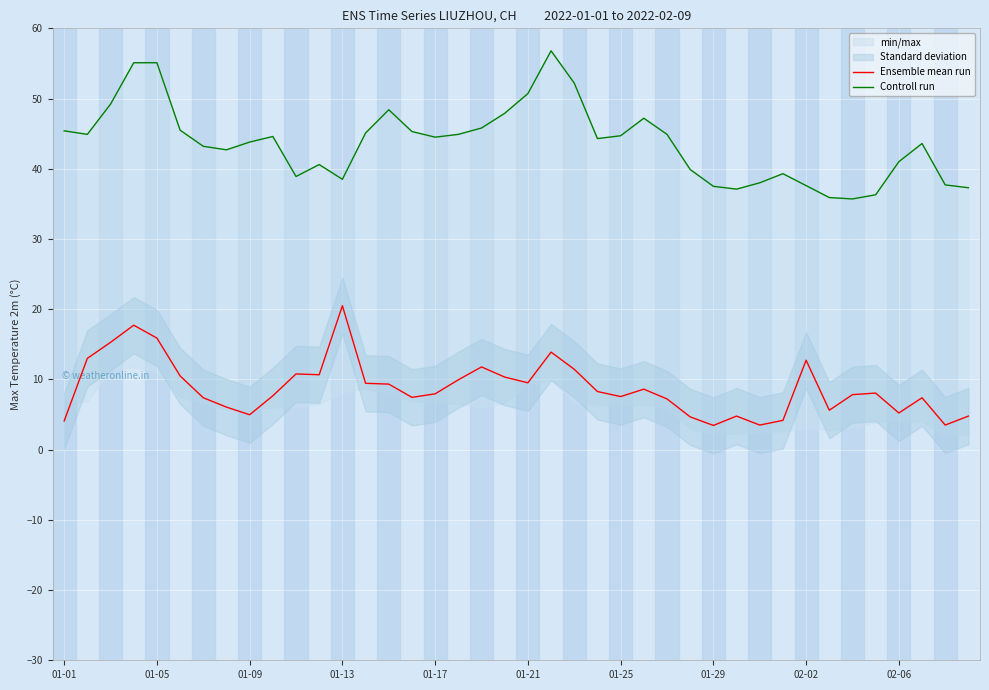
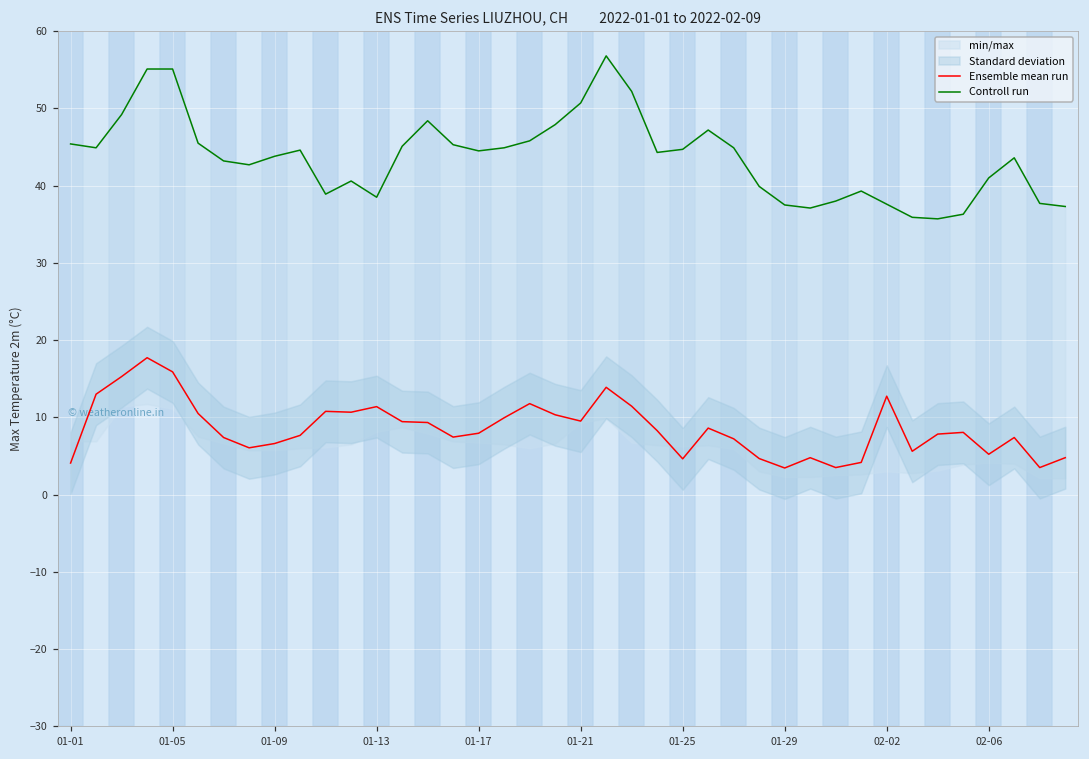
Ensemble mean run, 01-09: 5 -> 7
Ensemble mean run, 01-13: 20 -> 11
Ensemble mean run, 01-25: 8 -> 5
